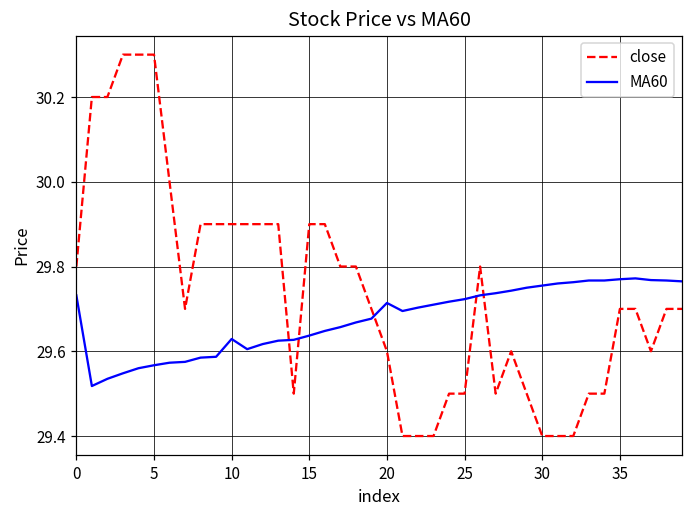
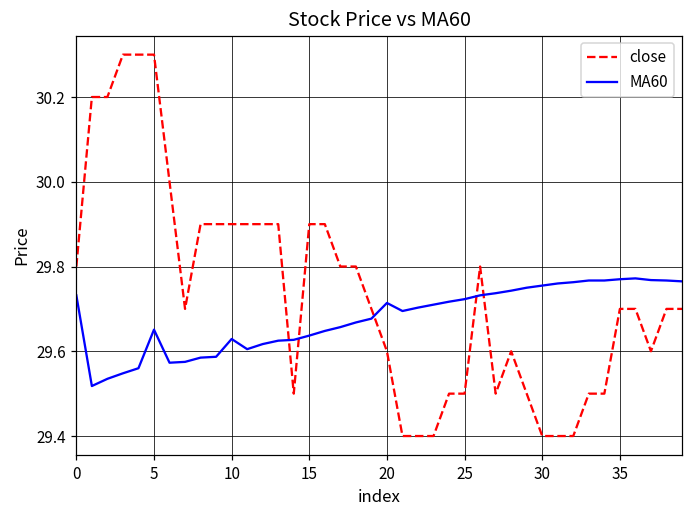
MA60, 5: 29.57 -> 29.65
